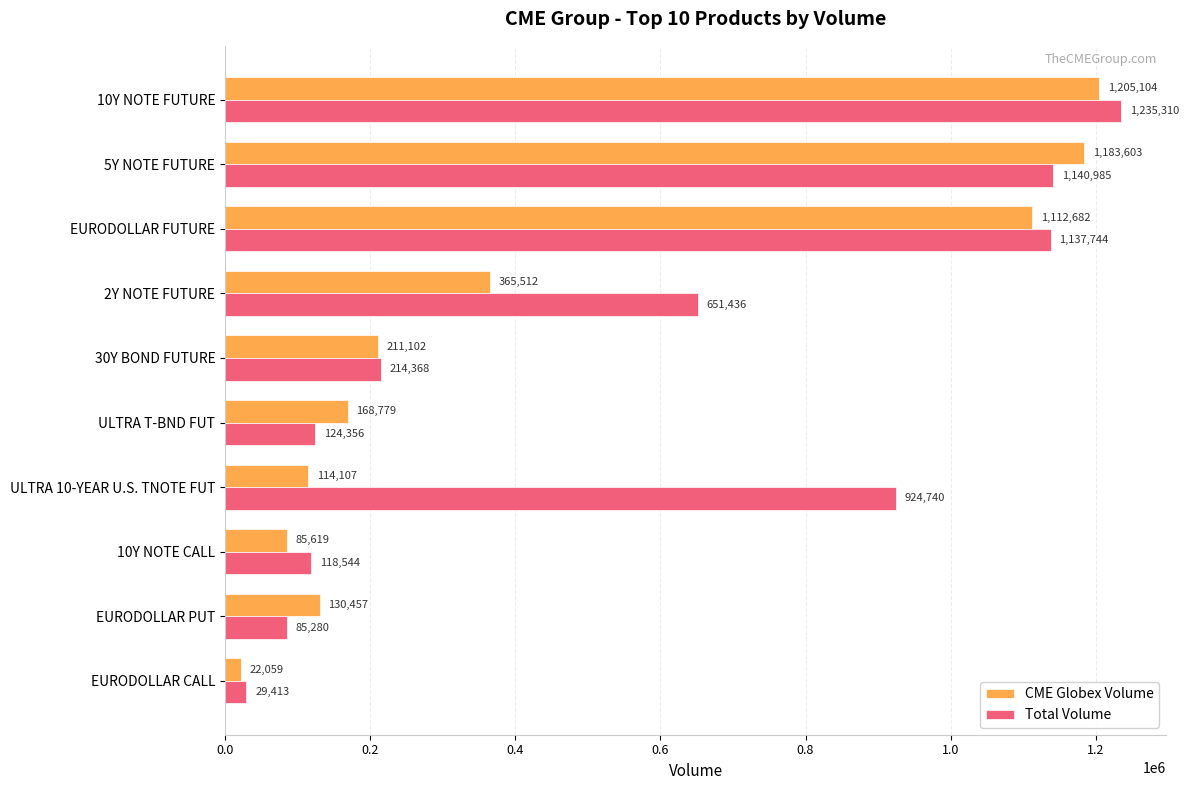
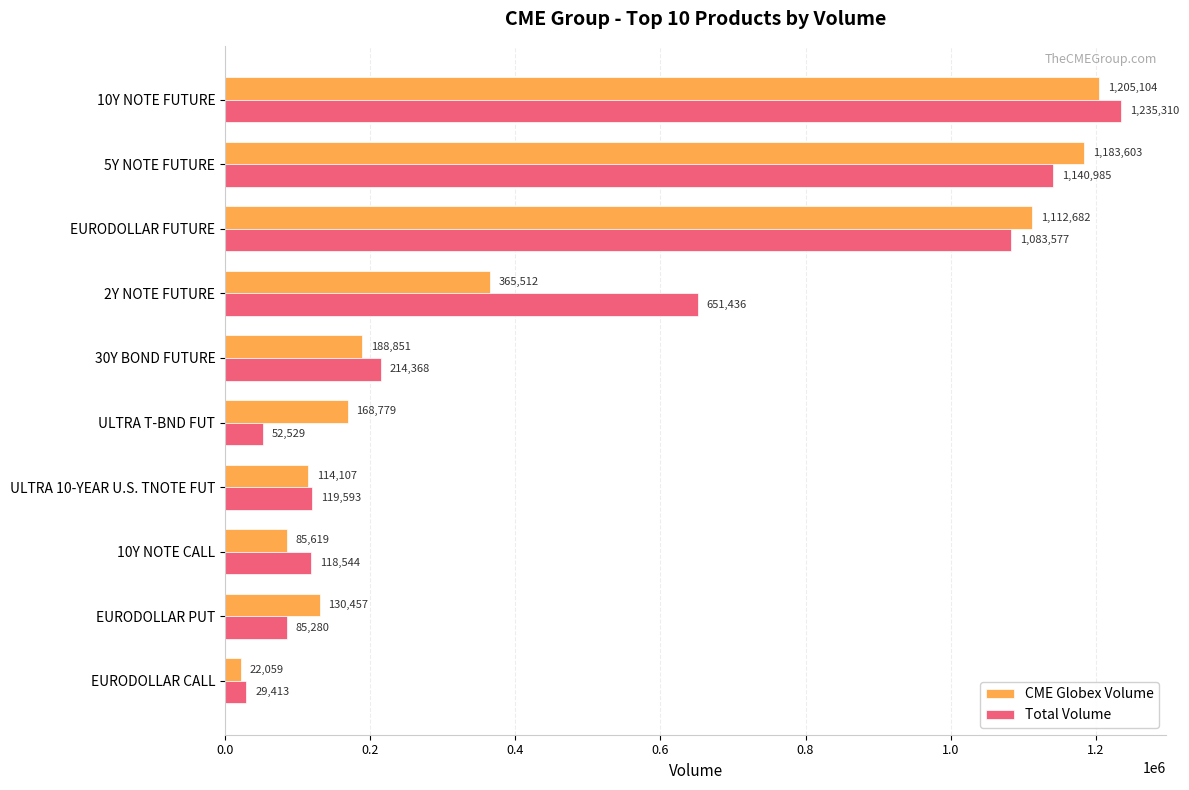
Total Volume, EURODOLLAR FUTURE: 1,137,744 -> 1,083,577
CME Globex Volume, 30Y BOND FUTURE: 211,102 -> 188,851
Total Volume, ULTRA T-BND FUT: 124,356 -> 52,529
Total Volume, ULTRA 10-YEAR U.S. TNOTE FUT: 924,740 -> 119,593
